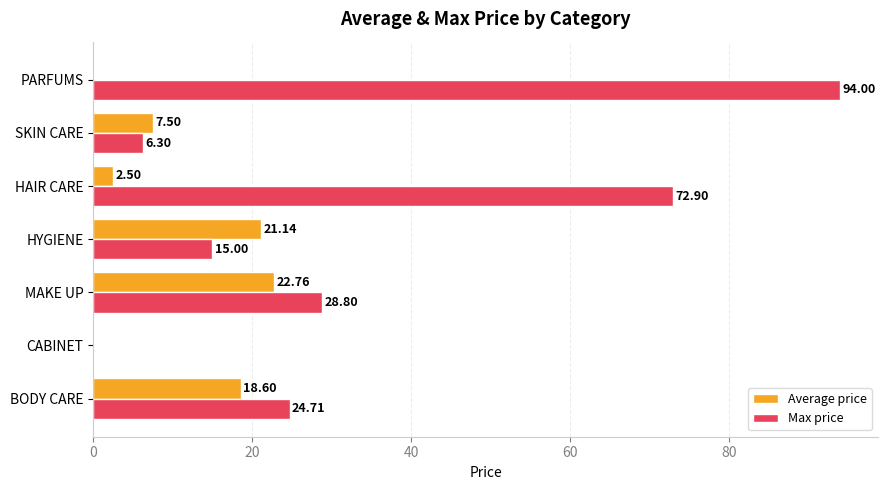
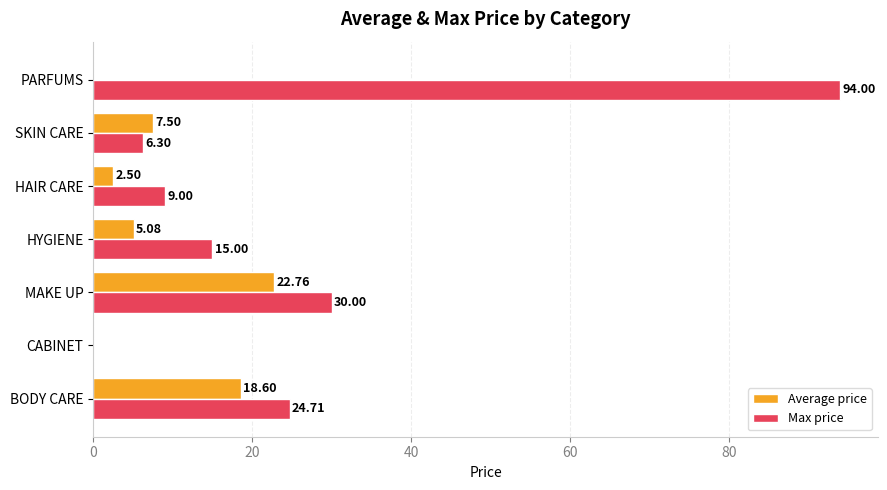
Max price, HAIR CARE: 72.90 -> 9.00
Average price, HYGIENE: 21.14 -> 5.08
Max price, MAKE UP: 28.80 -> 30.00
